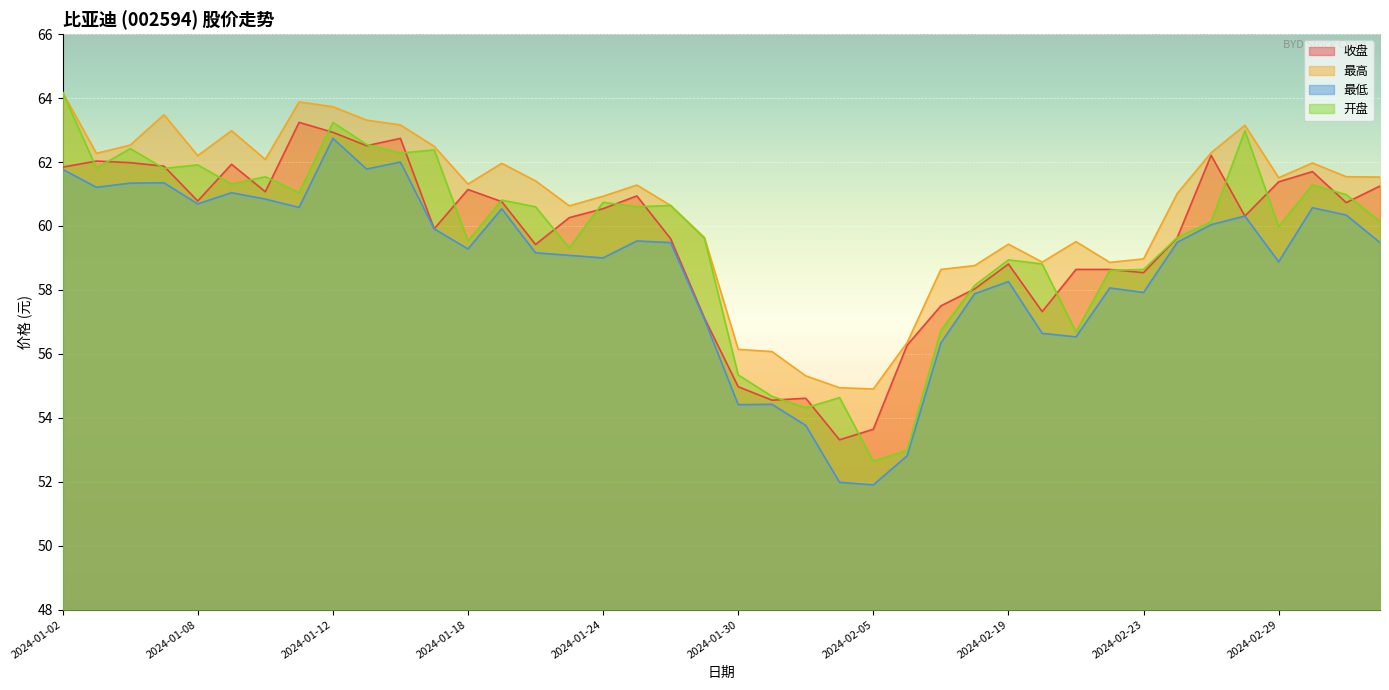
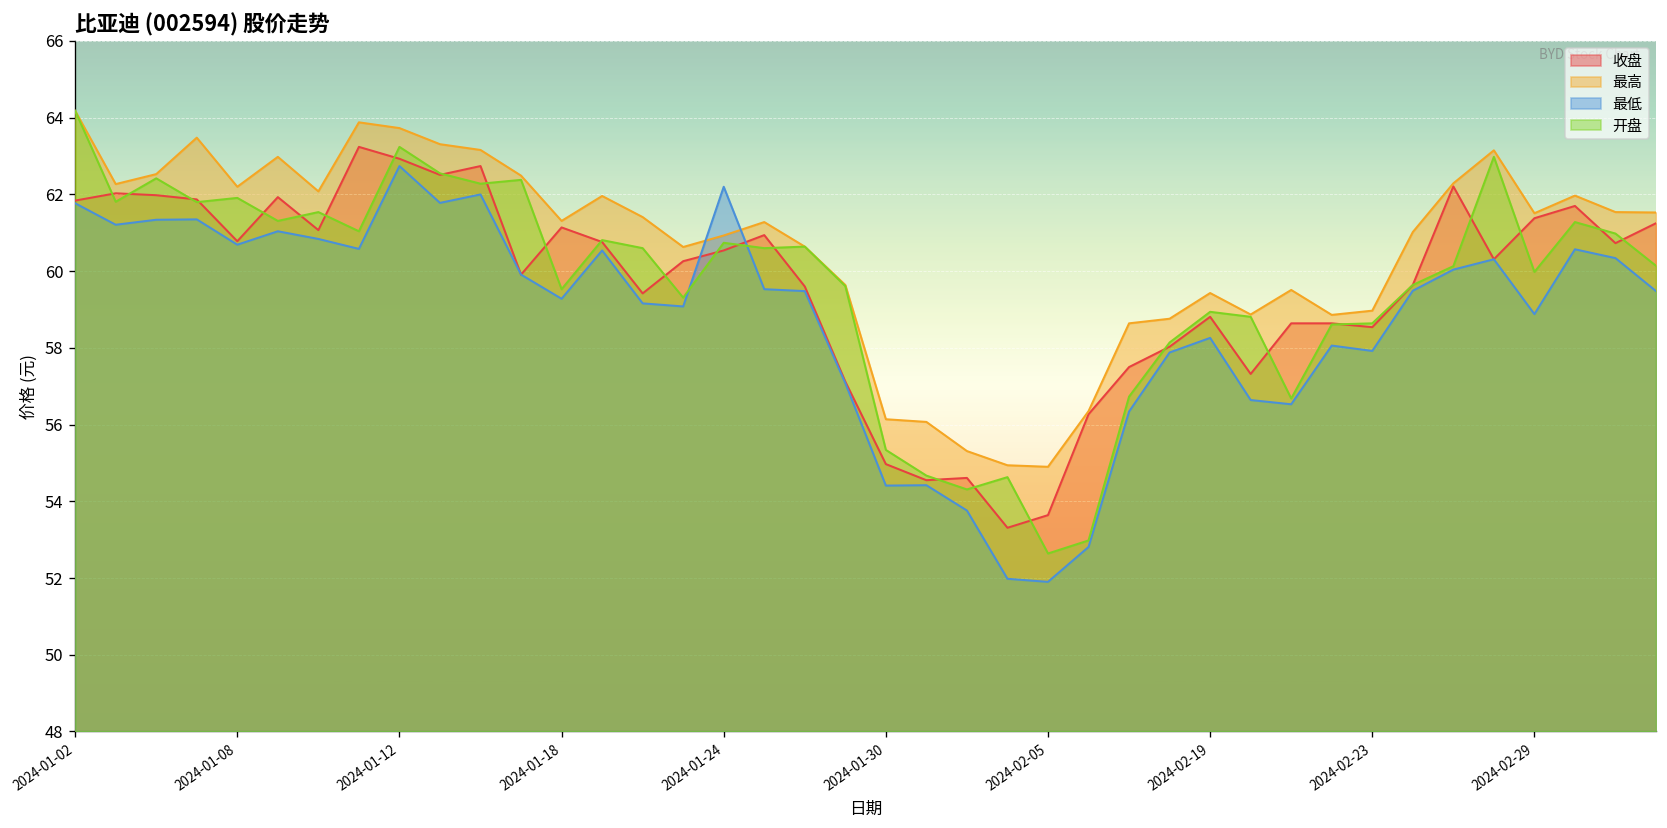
最低, 2024-01-24: 59.0 -> 62.2
